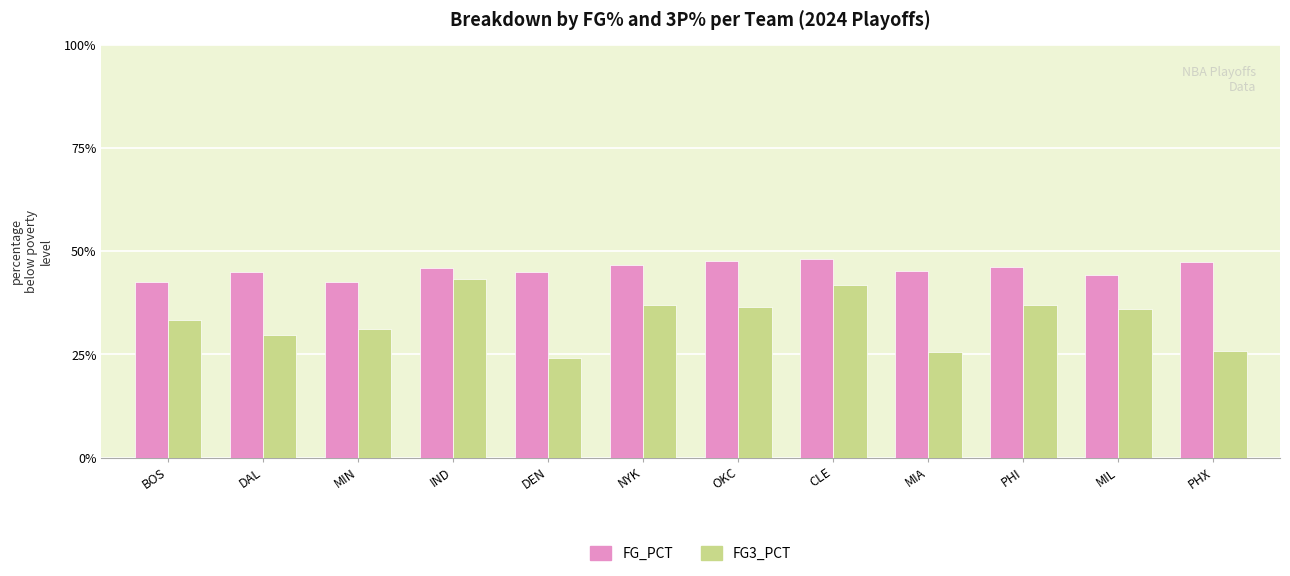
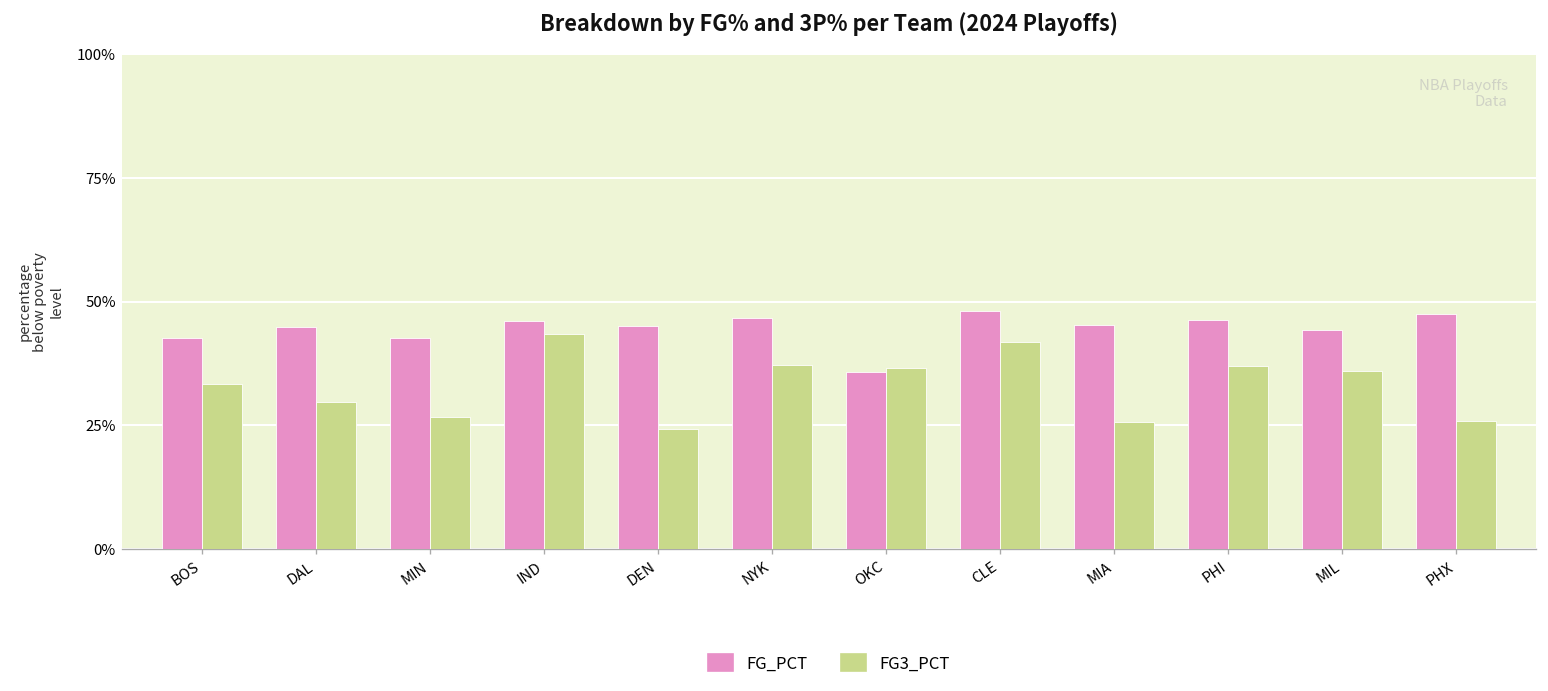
FG3_PCT, MIN: 31% -> 27%
FG_PCT, OKC: 48% -> 36%
